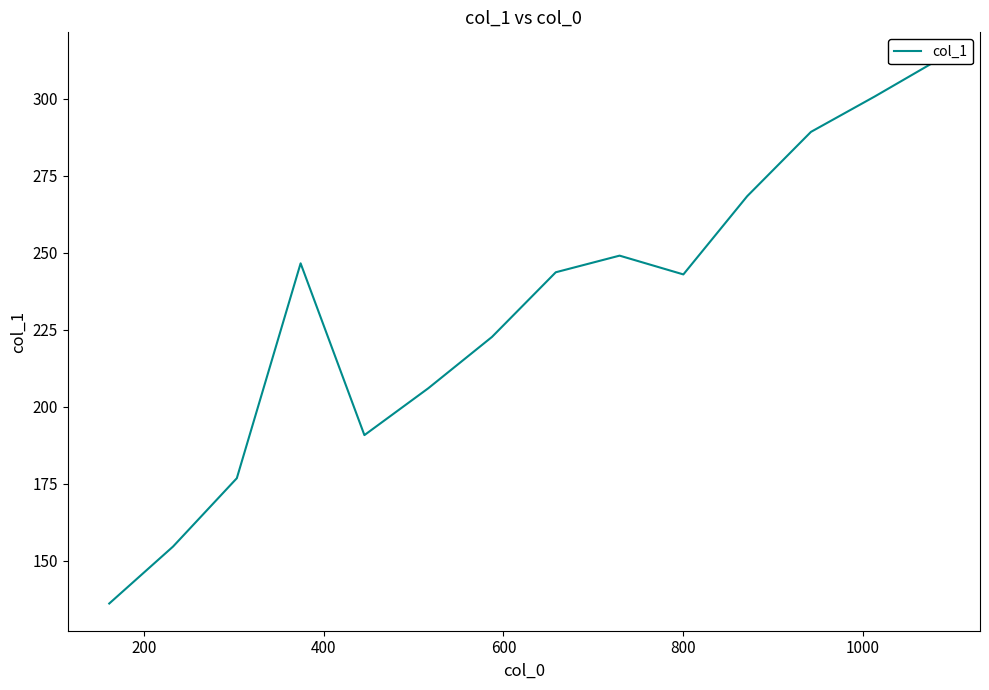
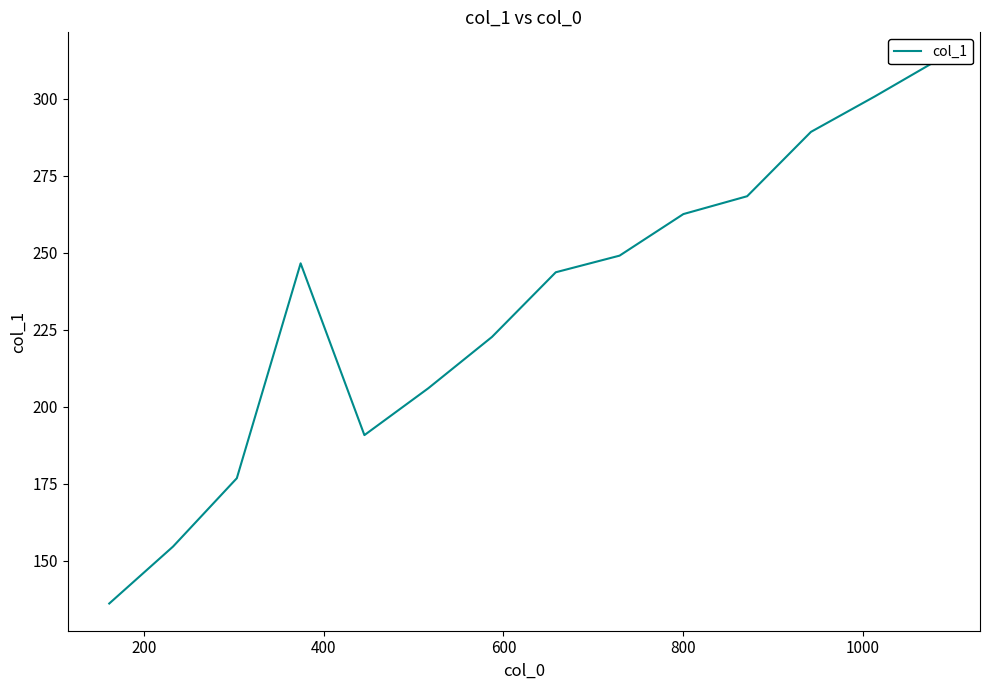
800: 243 -> 263
